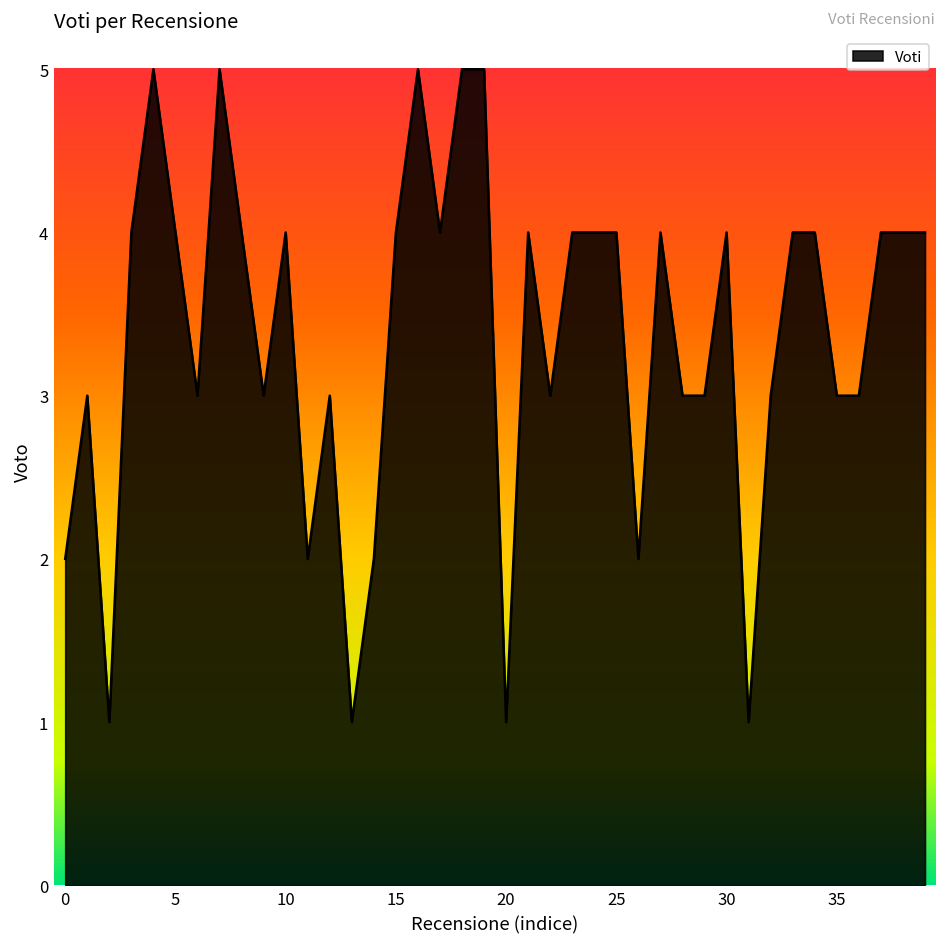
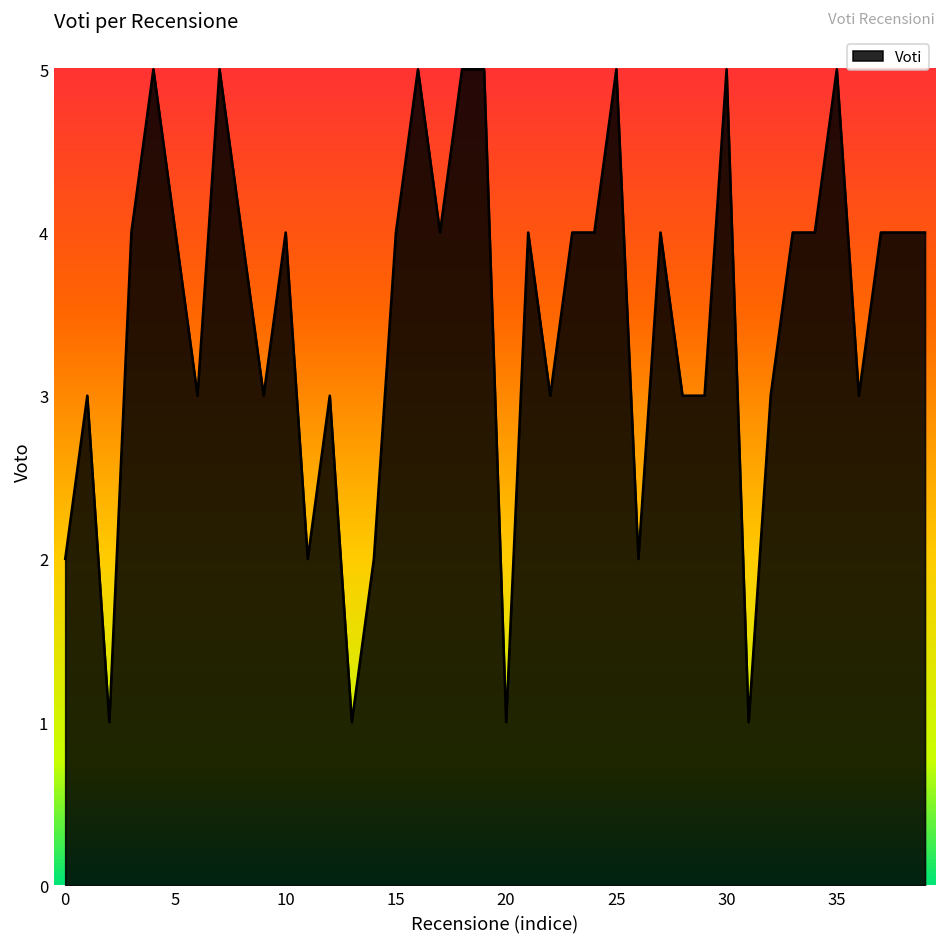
25: 4 -> 5
30: 4 -> 5
35: 3 -> 5
